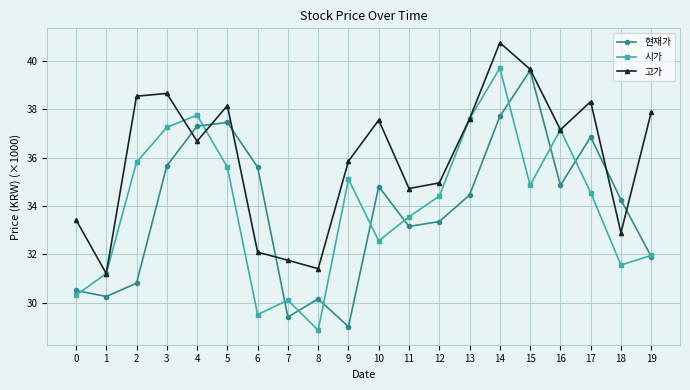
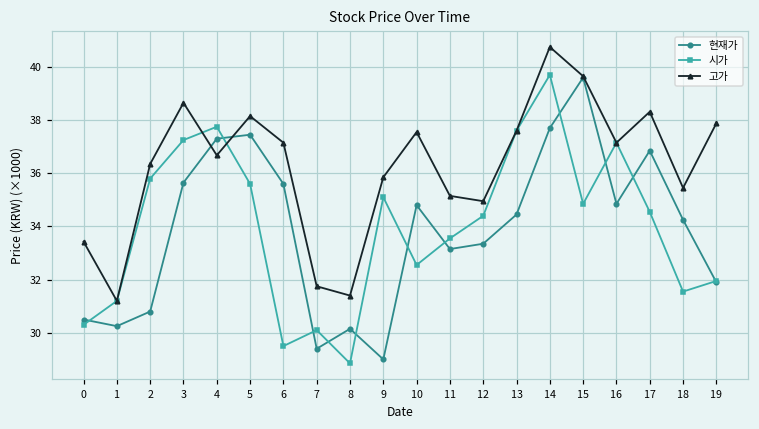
고가, 2: 38.5 -> 36.4
고가, 6: 32.1 -> 37.2
고가, 11: 34.7 -> 35.2
고가, 18: 32.9 -> 35.5
